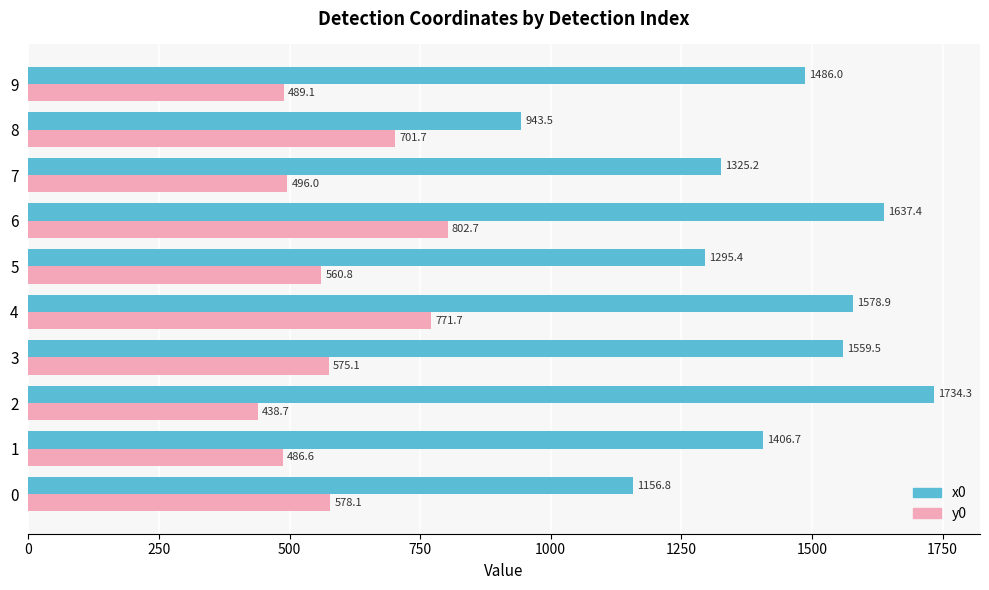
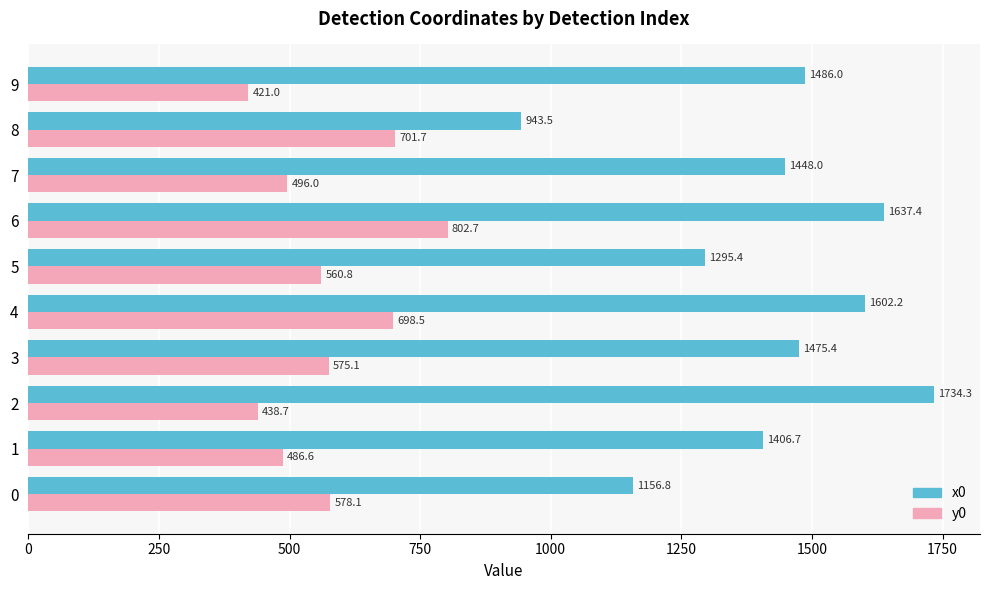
y0, 9: 489.1 -> 421.0
x0, 7: 1325.2 -> 1448.0
x0, 4: 1578.9 -> 1602.2
y0, 4: 771.7 -> 698.5
x0, 3: 1559.5 -> 1475.4
